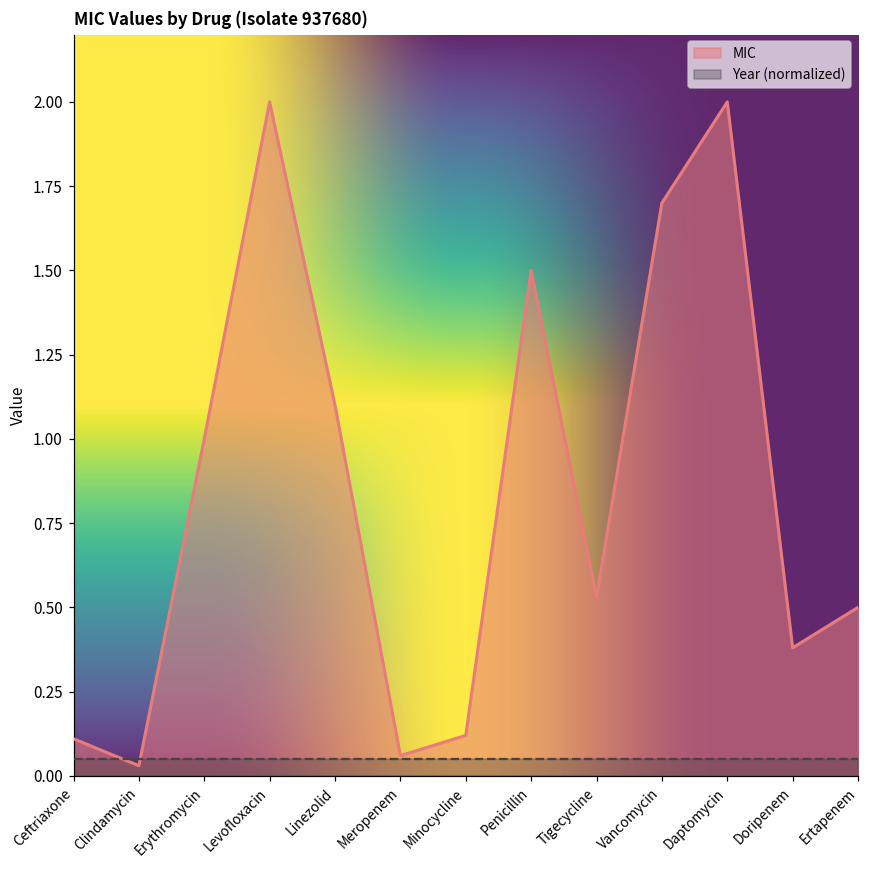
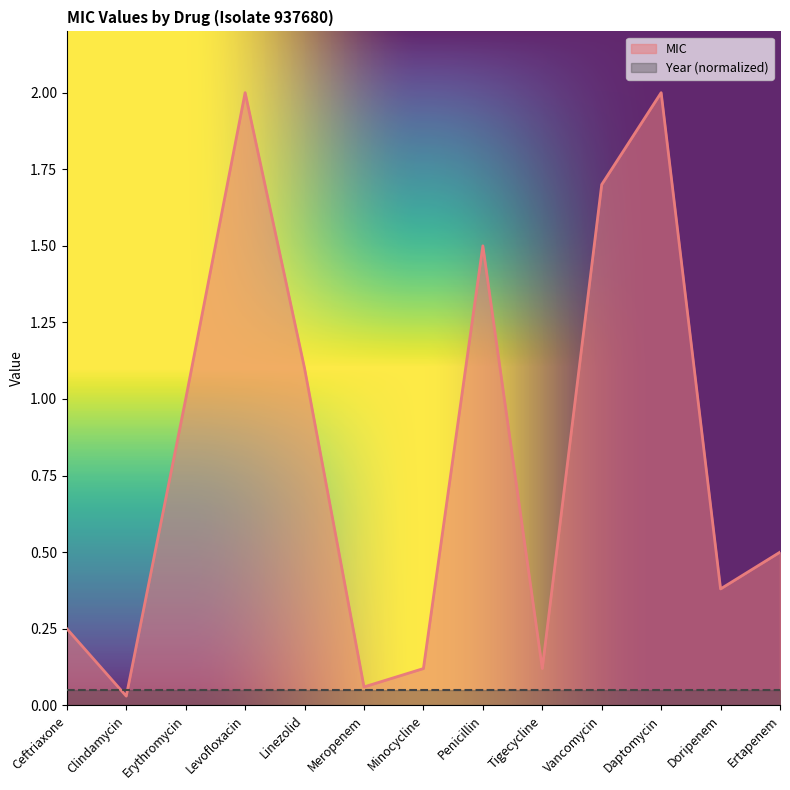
MIC, Ceftriaxone: 0.11 -> 0.25
MIC, Tigecycline: 0.53 -> 0.12
